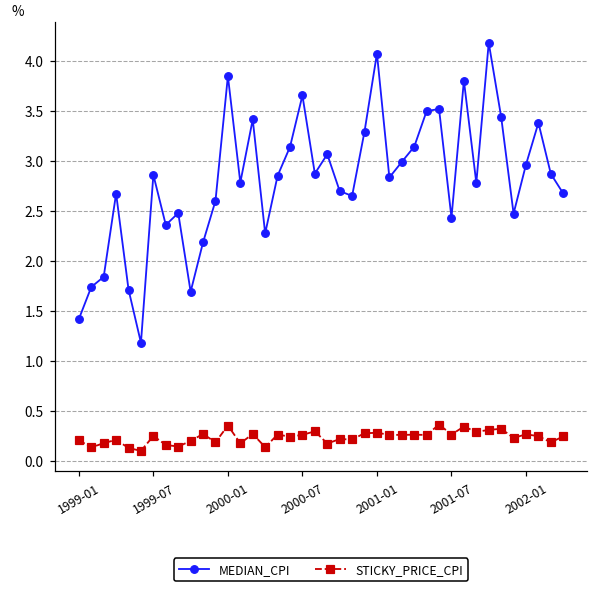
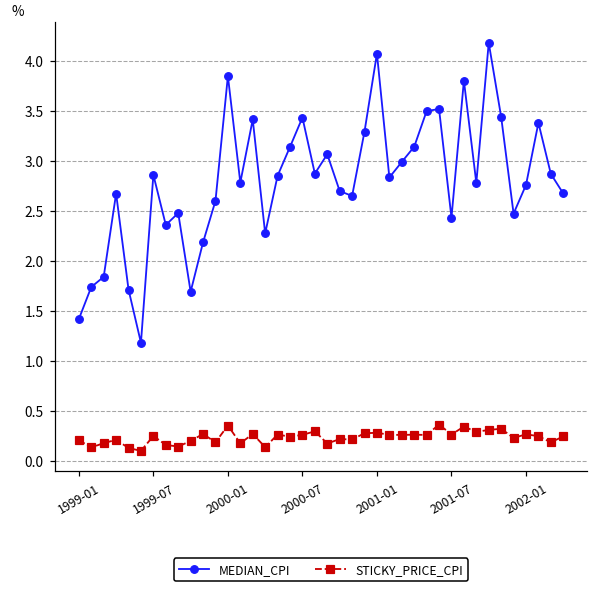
MEDIAN_CPI, 2000-07: 3.7 -> 3.4
MEDIAN_CPI, 2002-01: 3.0 -> 2.8
